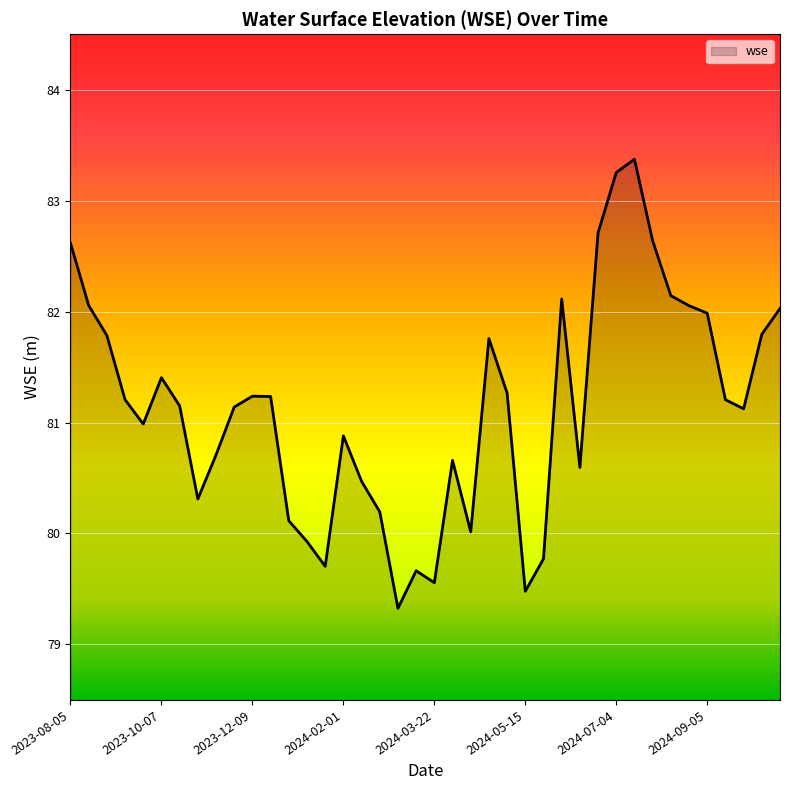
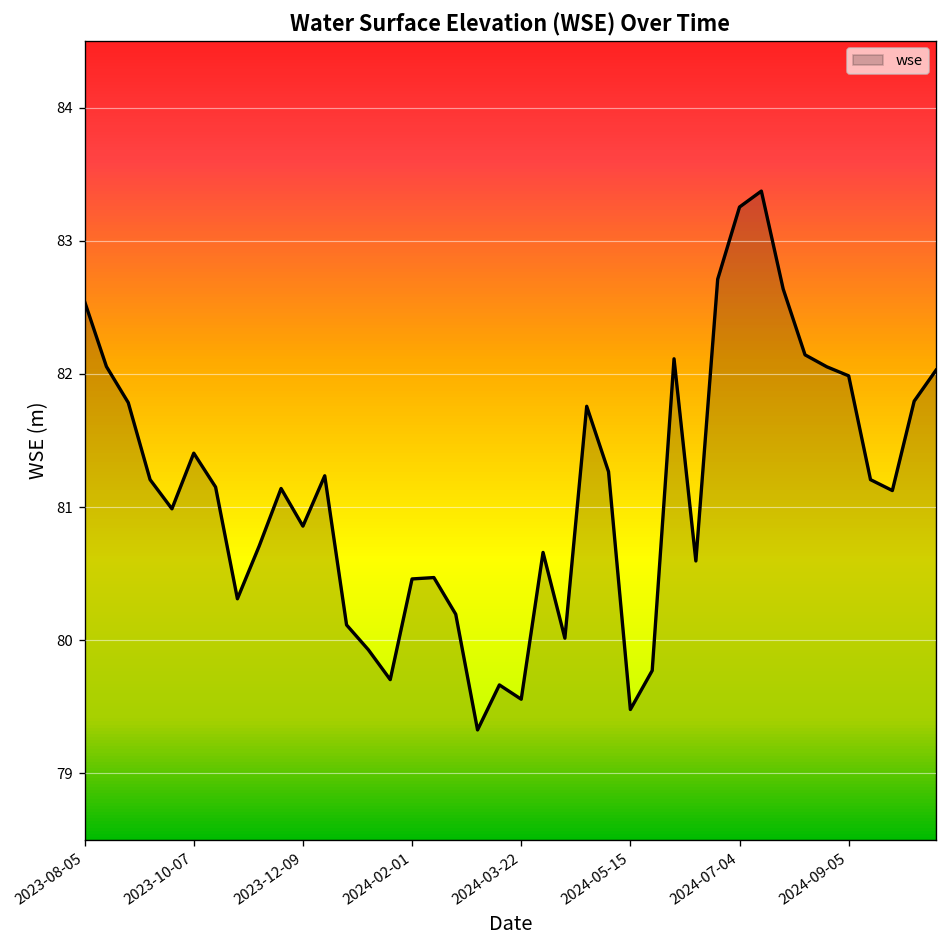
2023-08-05: 82.62 -> 82.54
2023-12-09: 81.24 -> 80.86
2024-02-01: 80.88 -> 80.46
